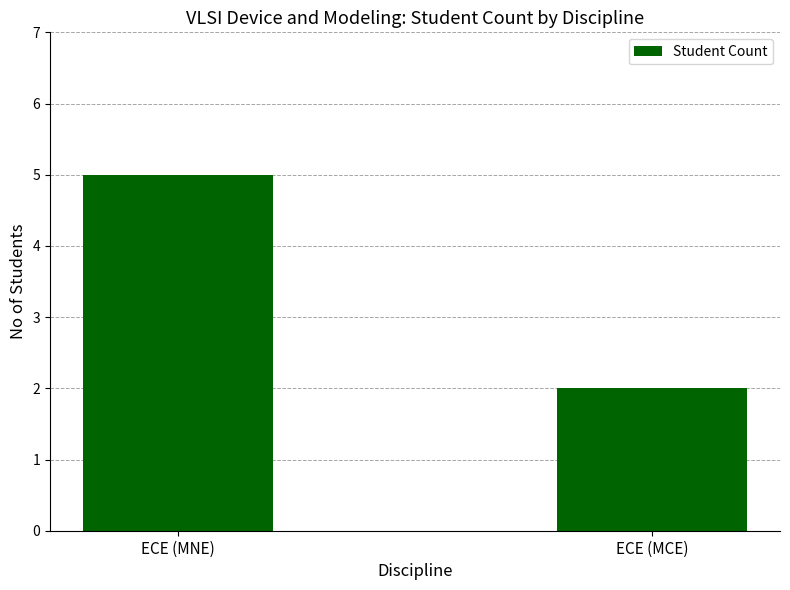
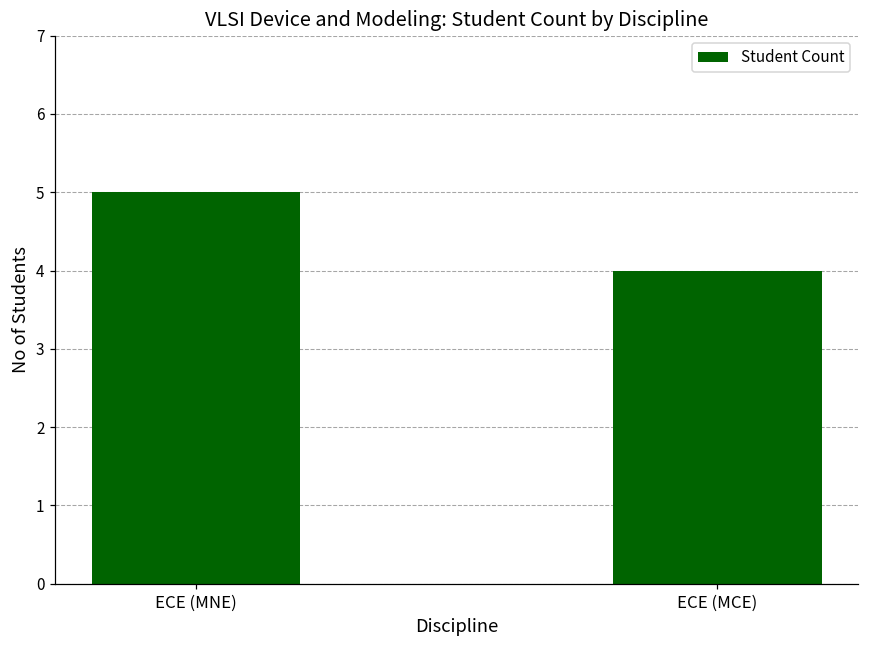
ECE (MCE): 2 -> 4
